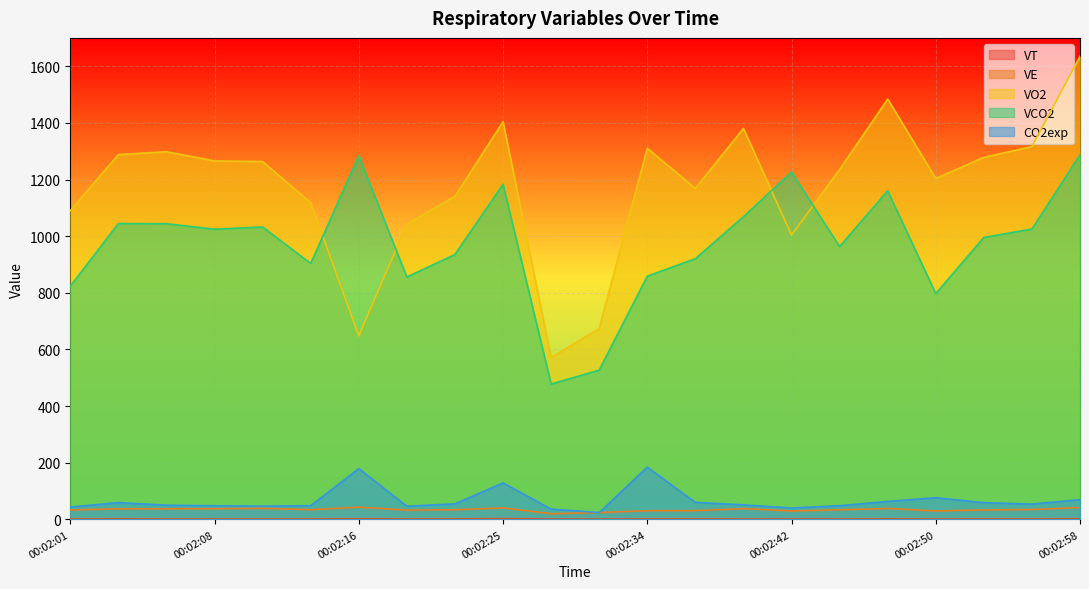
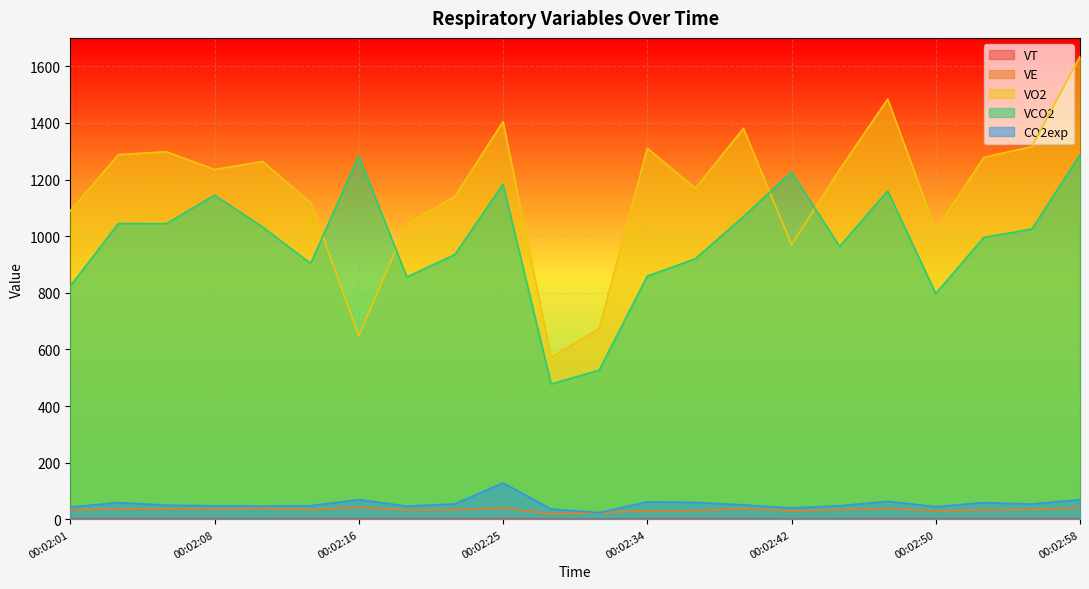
VO2, 00:02:08: 1270 -> 1240
VCO2, 00:02:08: 1020 -> 1140
CO2exp, 00:02:16: 180 -> 70
CO2exp, 00:02:34: 180 -> 60
VO2, 00:02:42: 1000 -> 970
VO2, 00:02:50: 1200 -> 1020
CO2exp, 00:02:50: 80 -> 40
